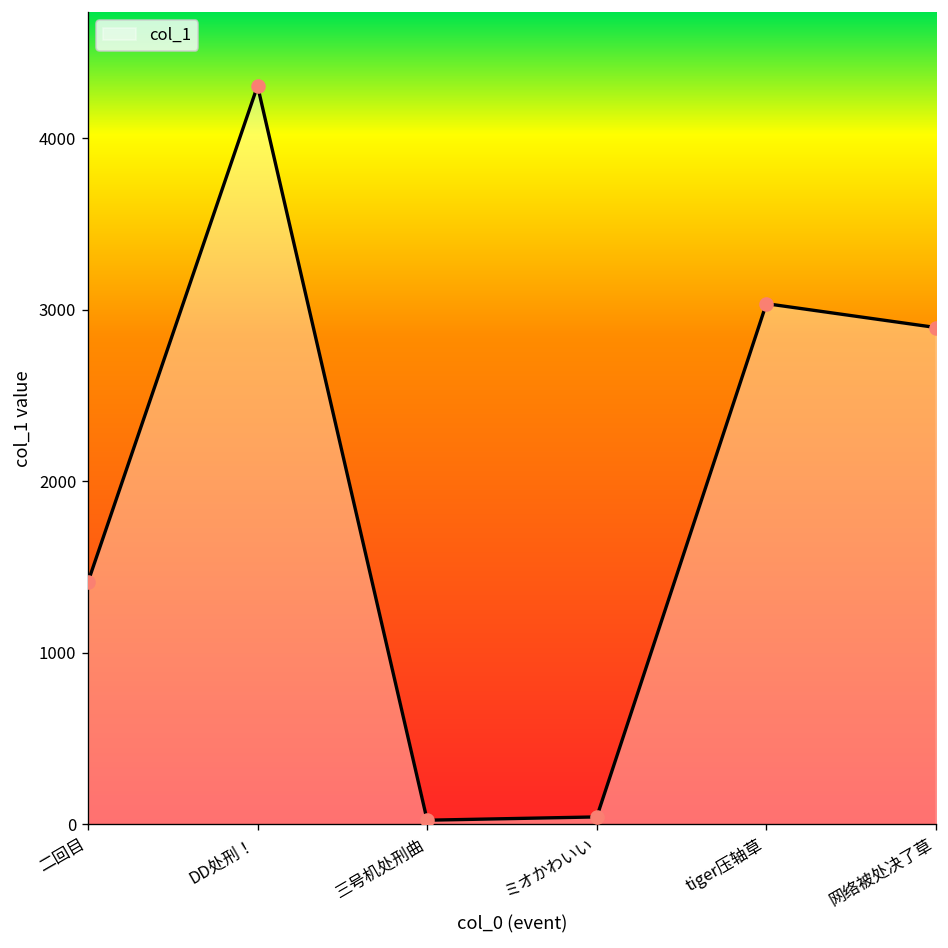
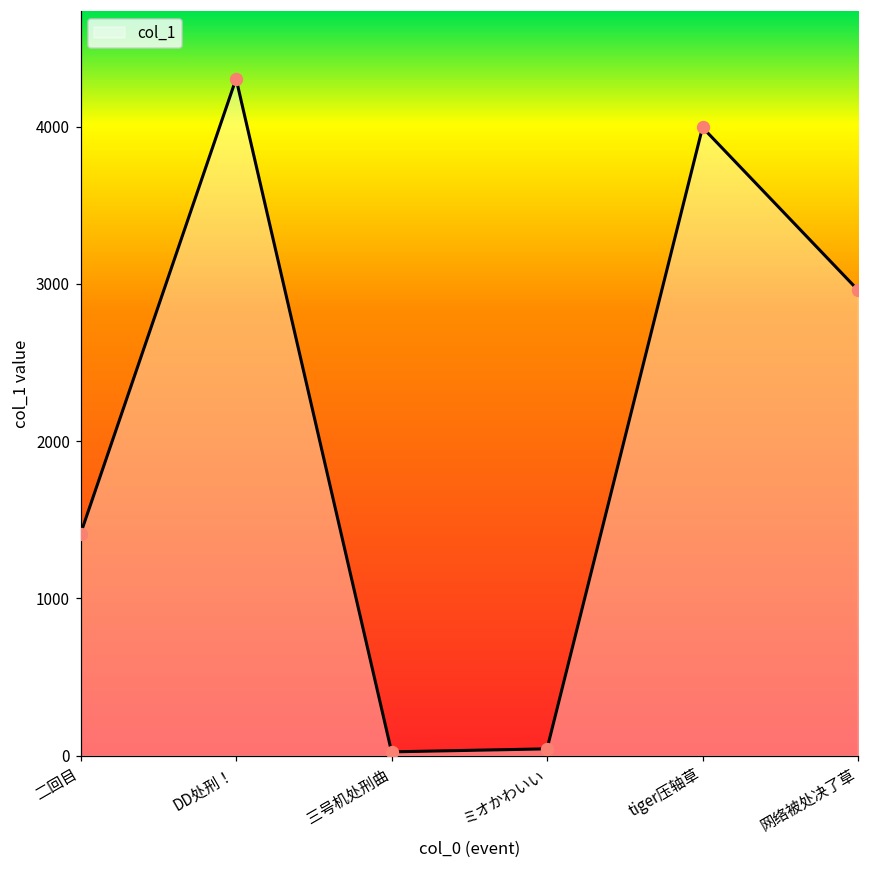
tiger压轴草: 3030 -> 3990
网络被处决了草: 2900 -> 2960
